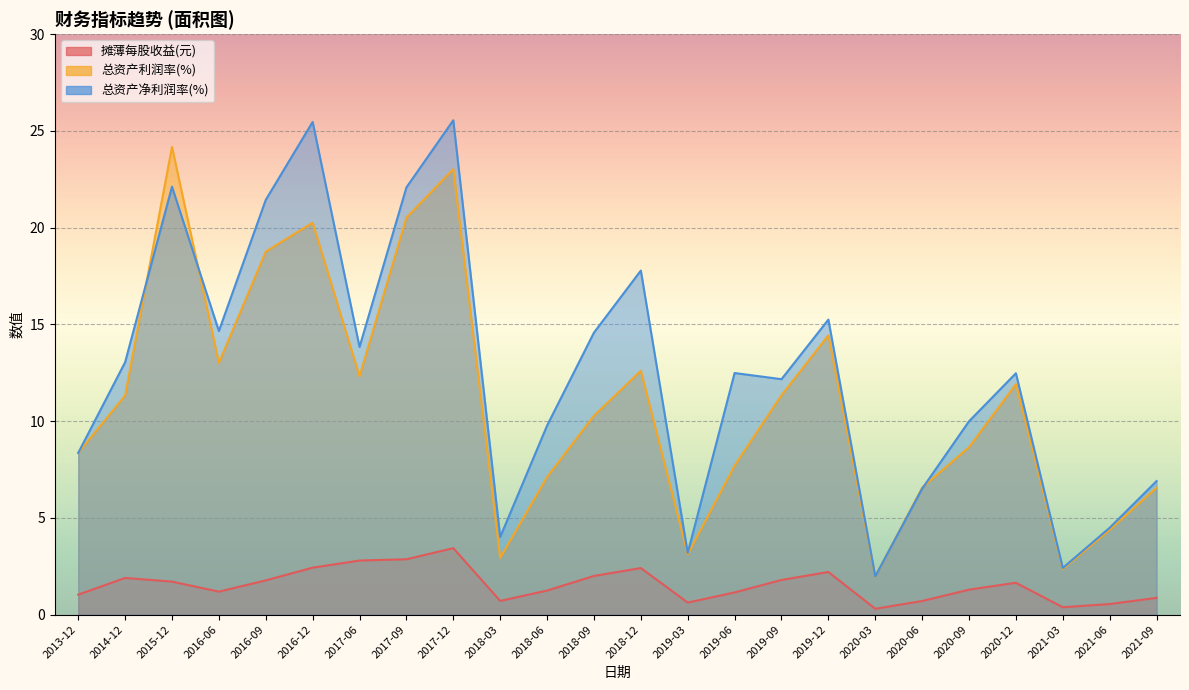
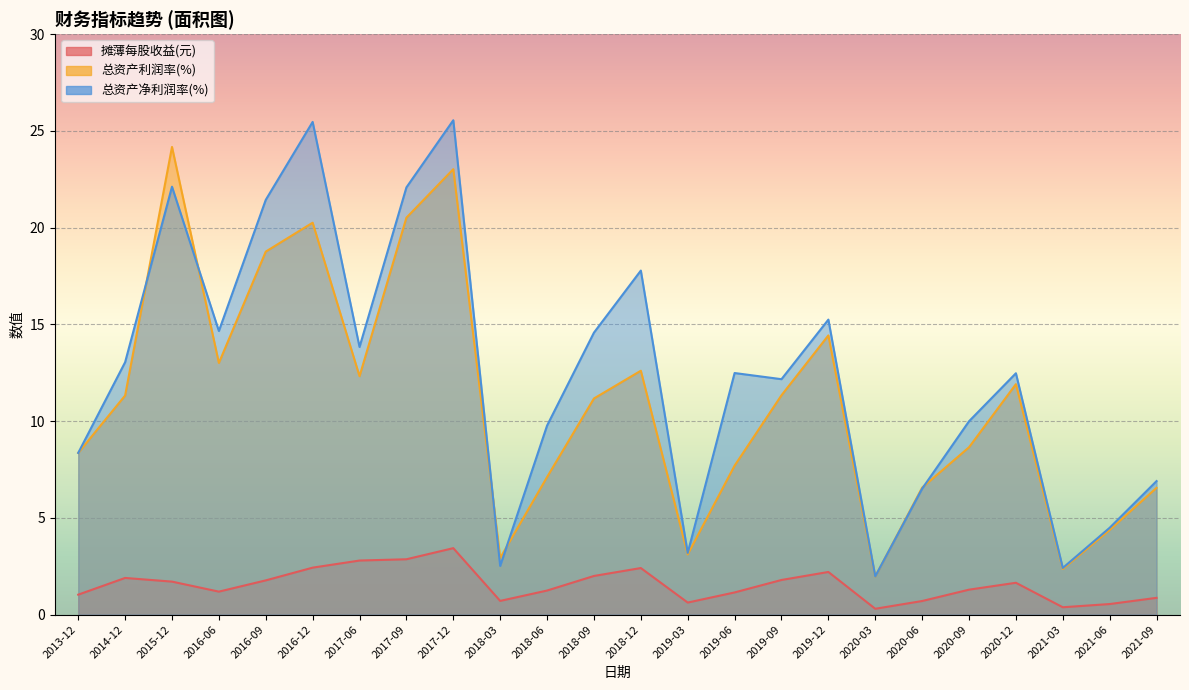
总资产净利润率(%), 2018-03: 4.0 -> 2.5
总资产利润率(%), 2018-09: 10.3 -> 11.2
